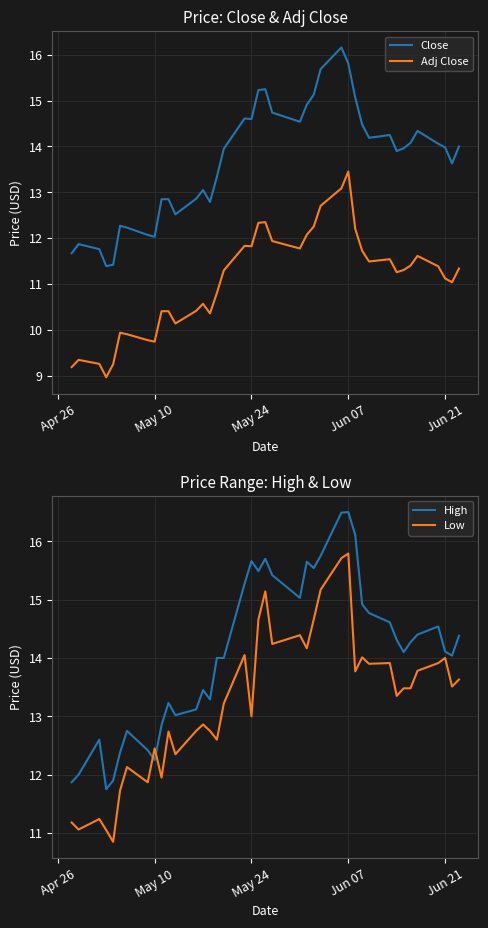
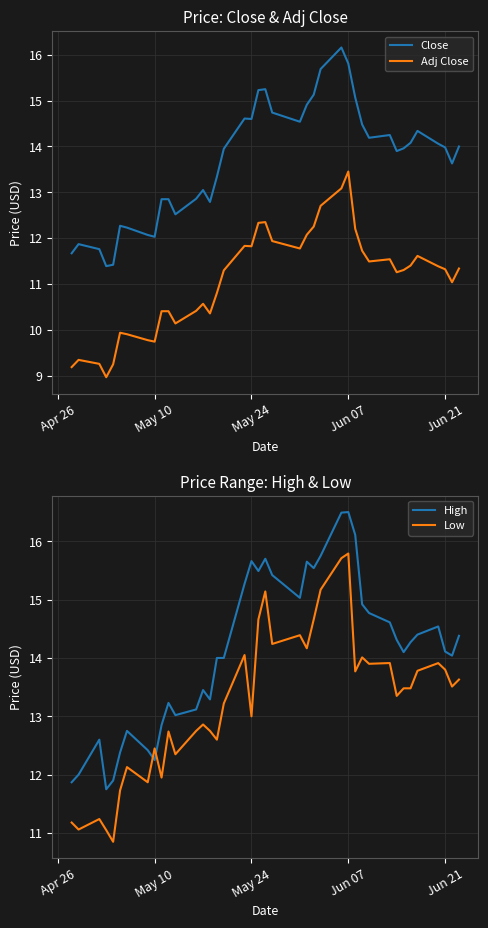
Price: Close & Adj Close, Adj Close, Jun 21: 11.1 -> 11.3
Price Range: High & Low, Low, Jun 21: 14.0 -> 13.8
